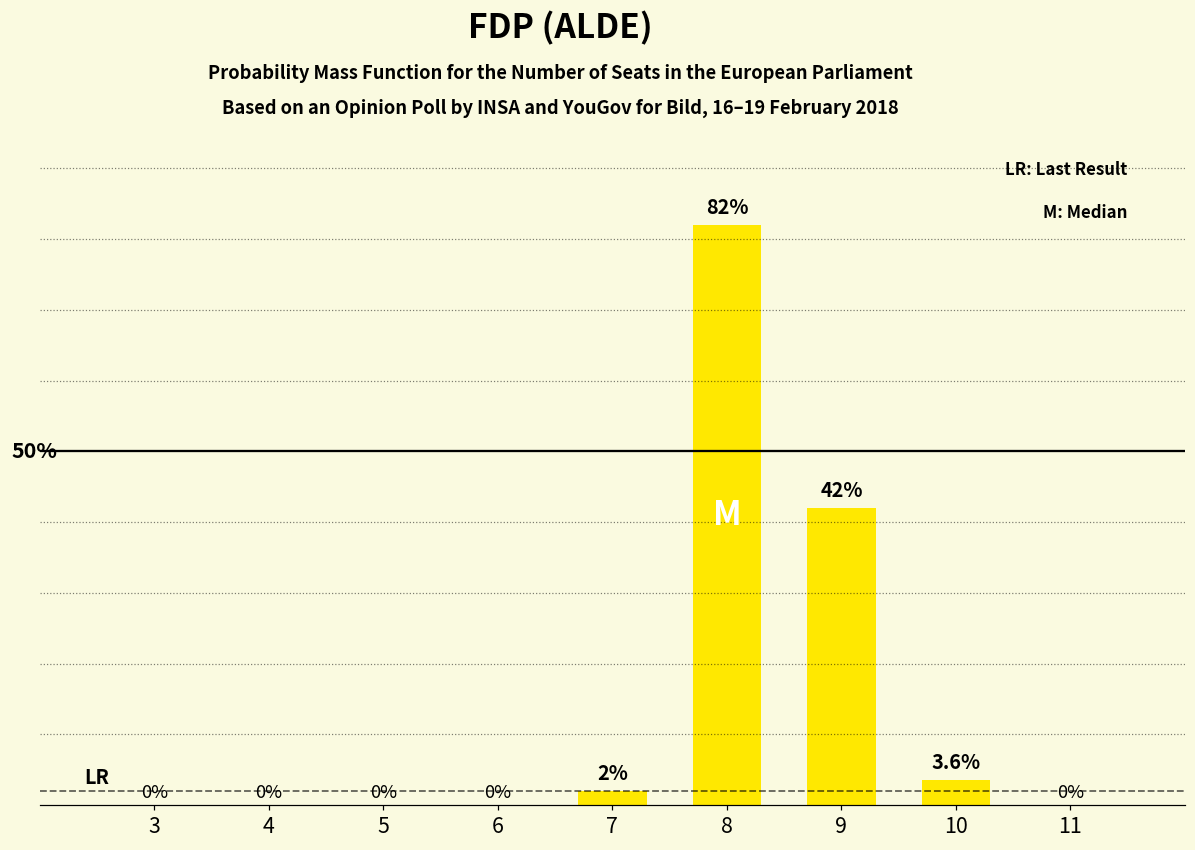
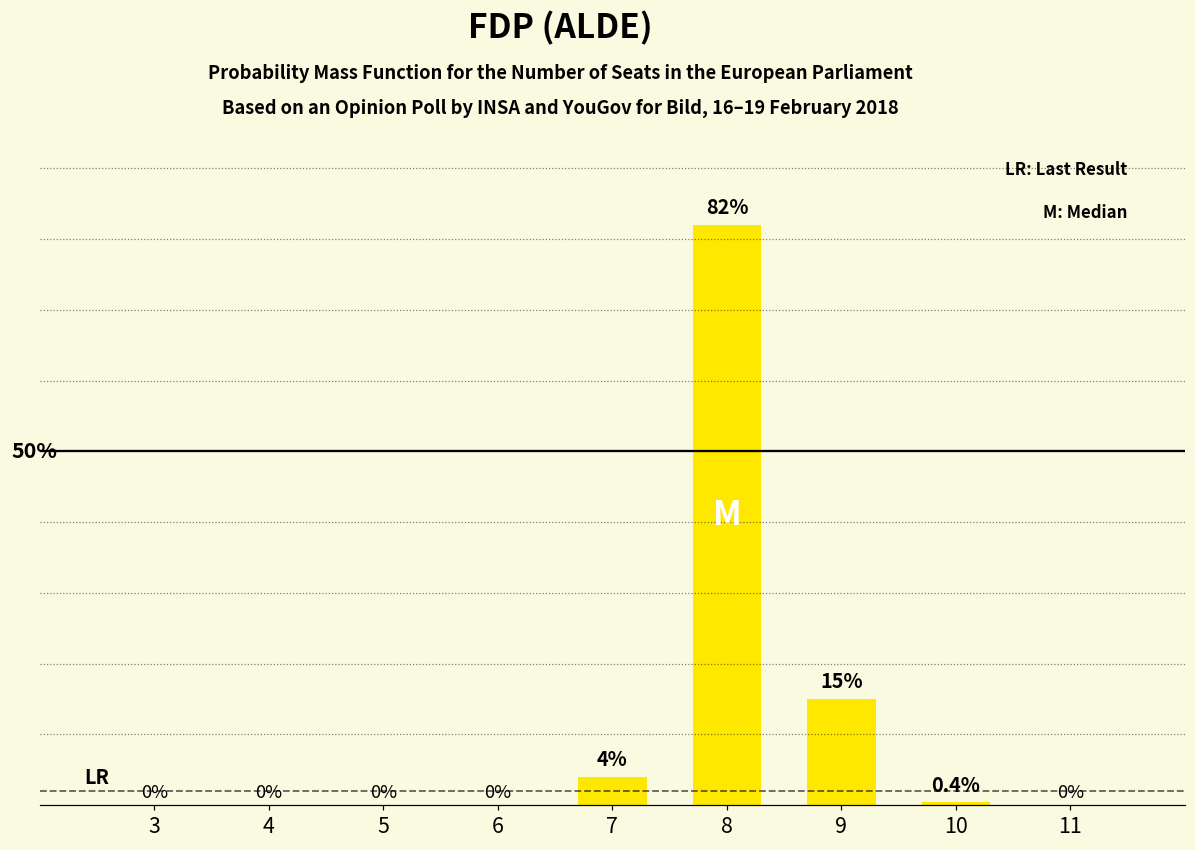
7: 2% -> 4%
9: 42% -> 15%
10: 3.6% -> 0.4%
